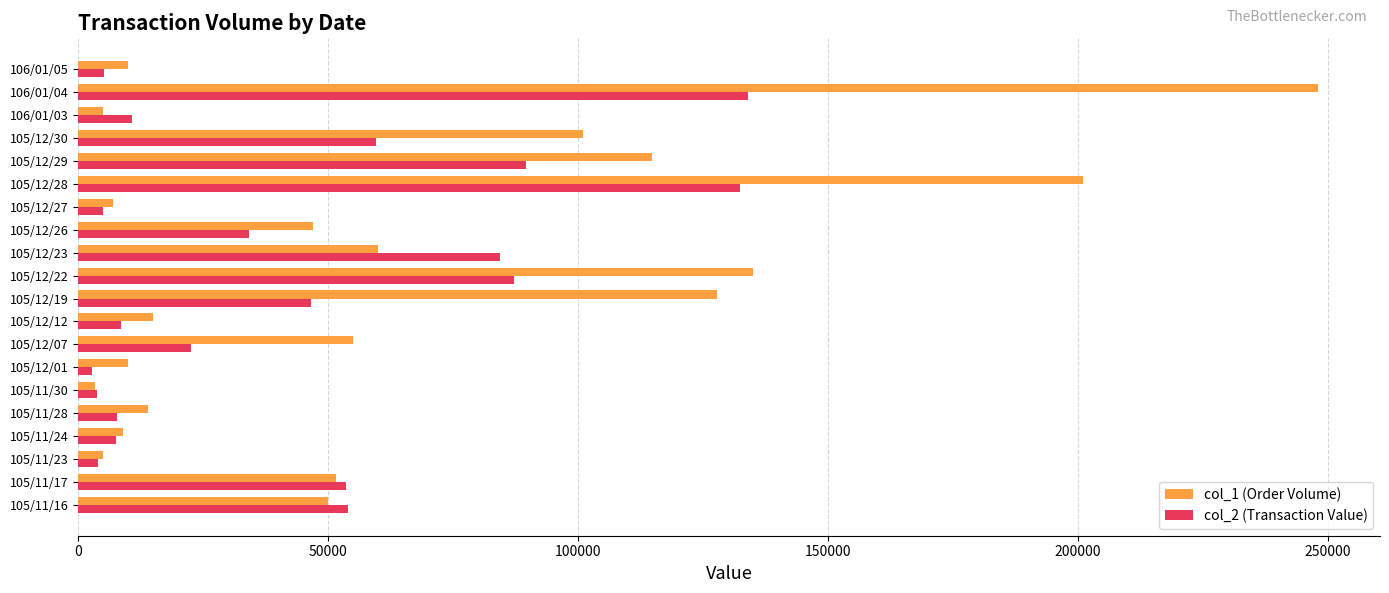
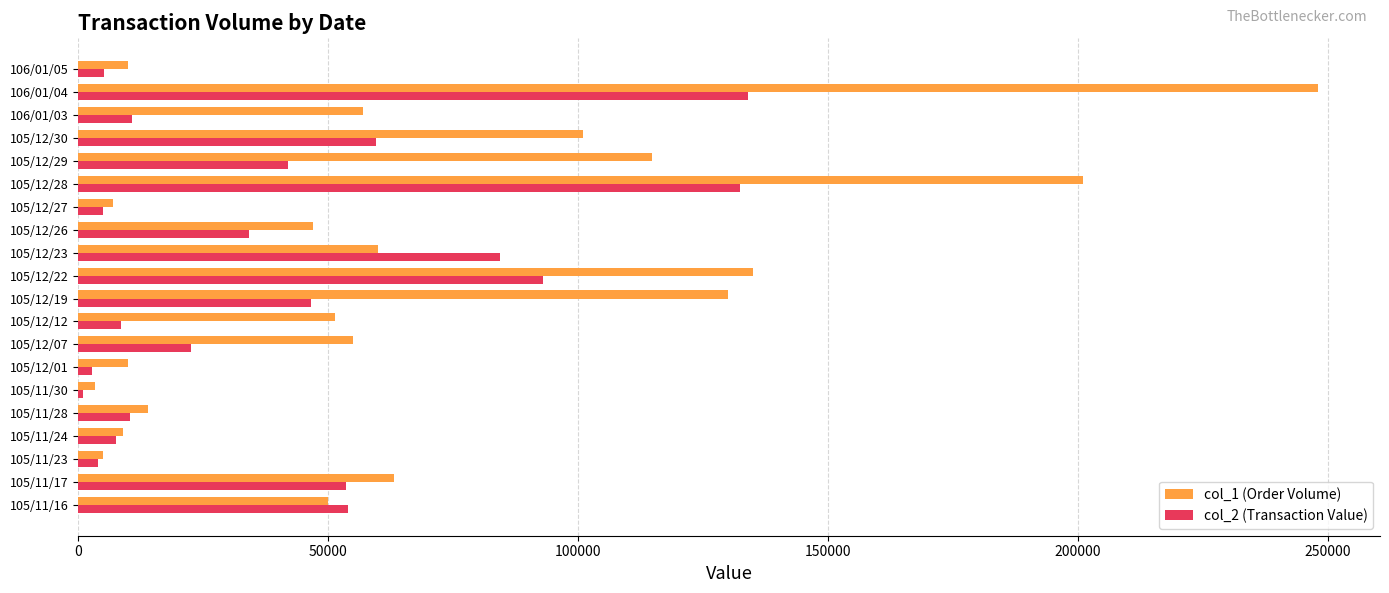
col_1 (Order Volume), 106/01/03: 5000 -> 57000
col_2 (Transaction Value), 105/12/29: 90000 -> 42000
col_2 (Transaction Value), 105/12/22: 87000 -> 93000
col_1 (Order Volume), 105/12/19: 128000 -> 130000
col_1 (Order Volume), 105/12/12: 15000 -> 51000
col_2 (Transaction Value), 105/11/30: 4000 -> 1000
col_2 (Transaction Value), 105/11/28: 8000 -> 10000
col_1 (Order Volume), 105/11/17: 52000 -> 63000
